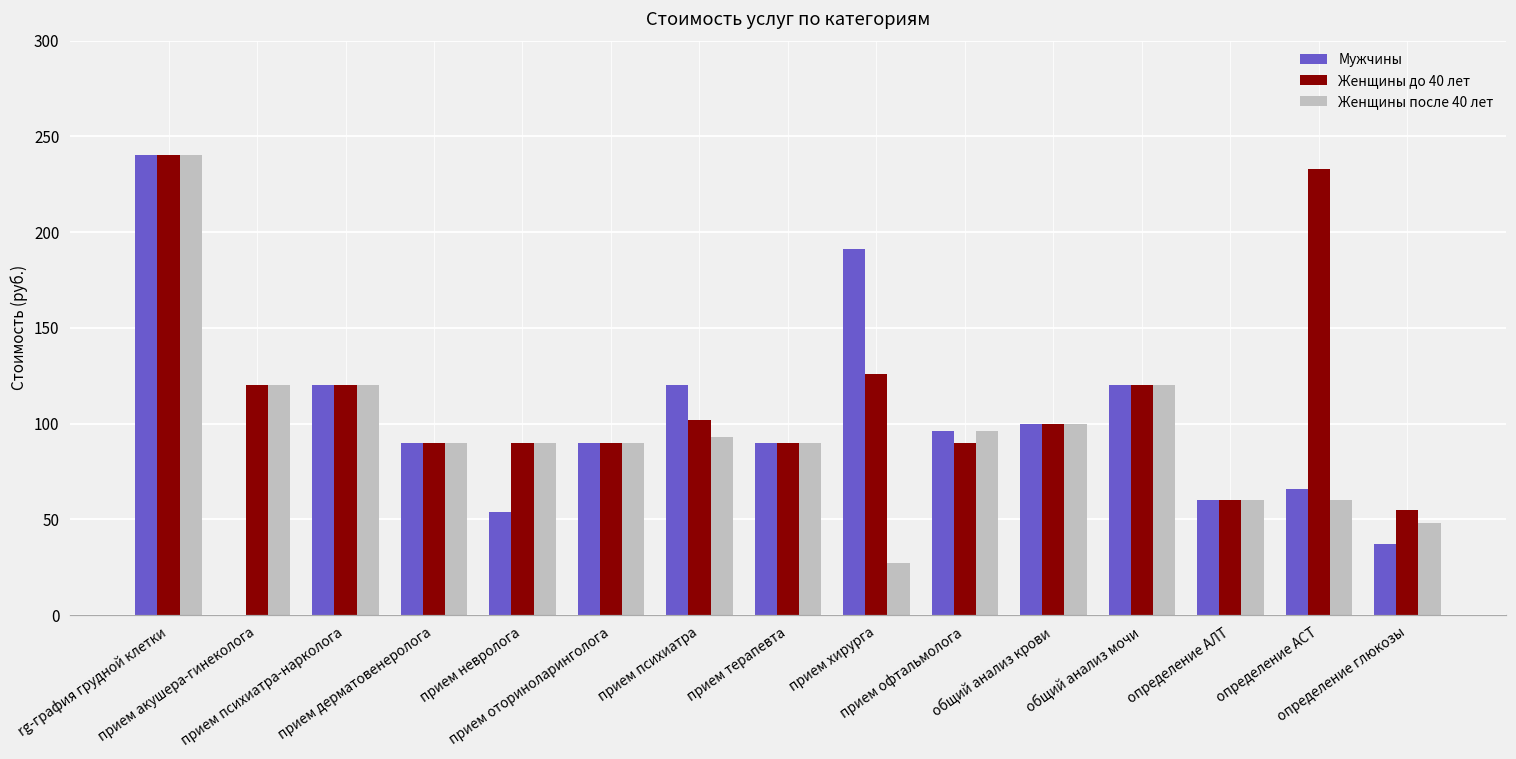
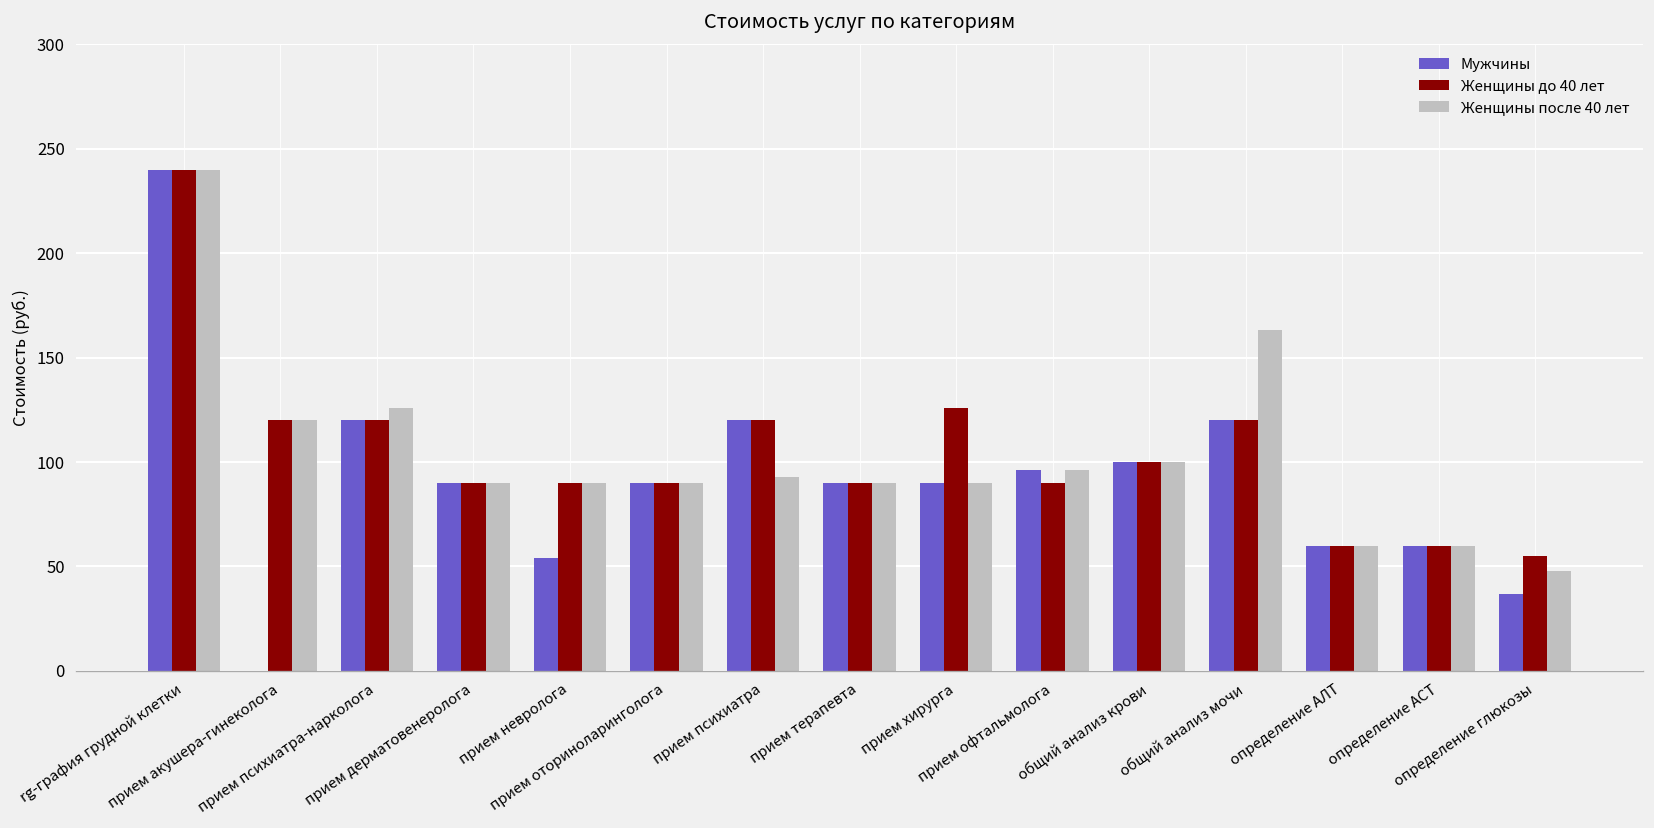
Женщины после 40 лет, прием психиатра-нарколога: 120 -> 126
Женщины до 40 лет, прием психиатра: 102 -> 120
Мужчины, прием хирурга: 191 -> 90
Женщины после 40 лет, прием хирурга: 27 -> 90
Женщины после 40 лет, общий анализ мочи: 120 -> 163
Мужчины, определение АСТ: 66 -> 60
Женщины до 40 лет, определение АСТ: 233 -> 60
